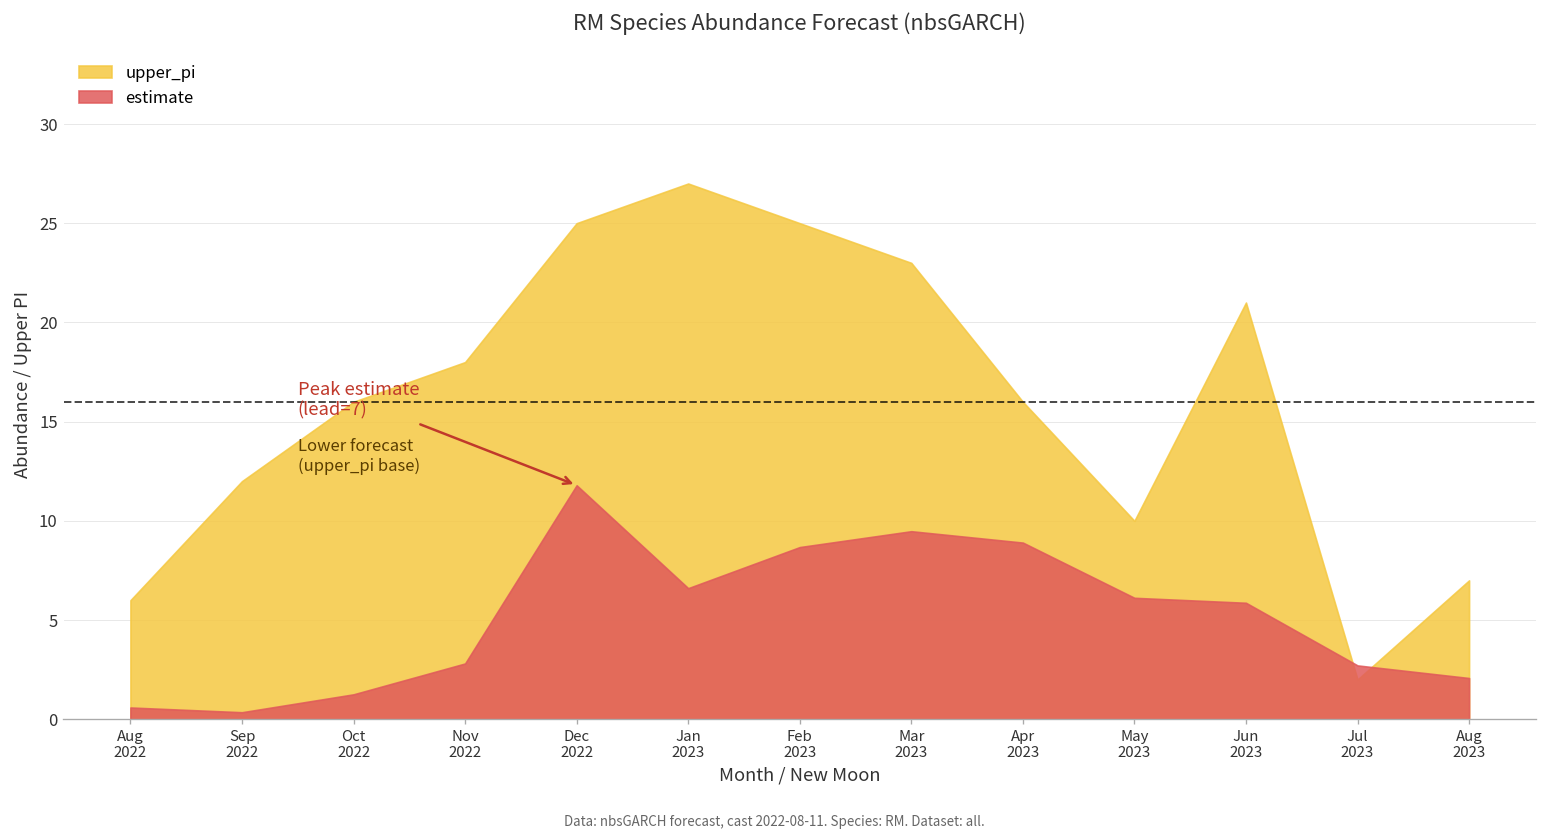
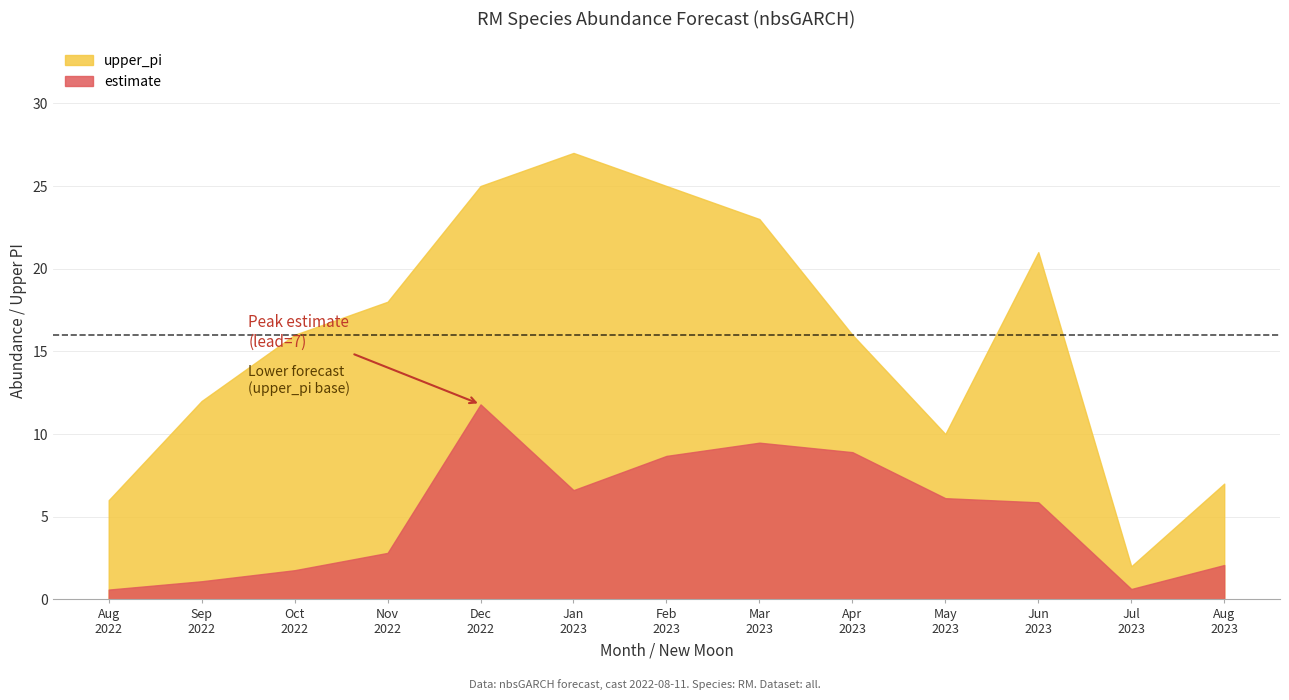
estimate, Sep 2022: 0.4 -> 1.1
estimate, Oct 2022: 1.3 -> 1.8
estimate, Jul 2023: 2.7 -> 0.6
